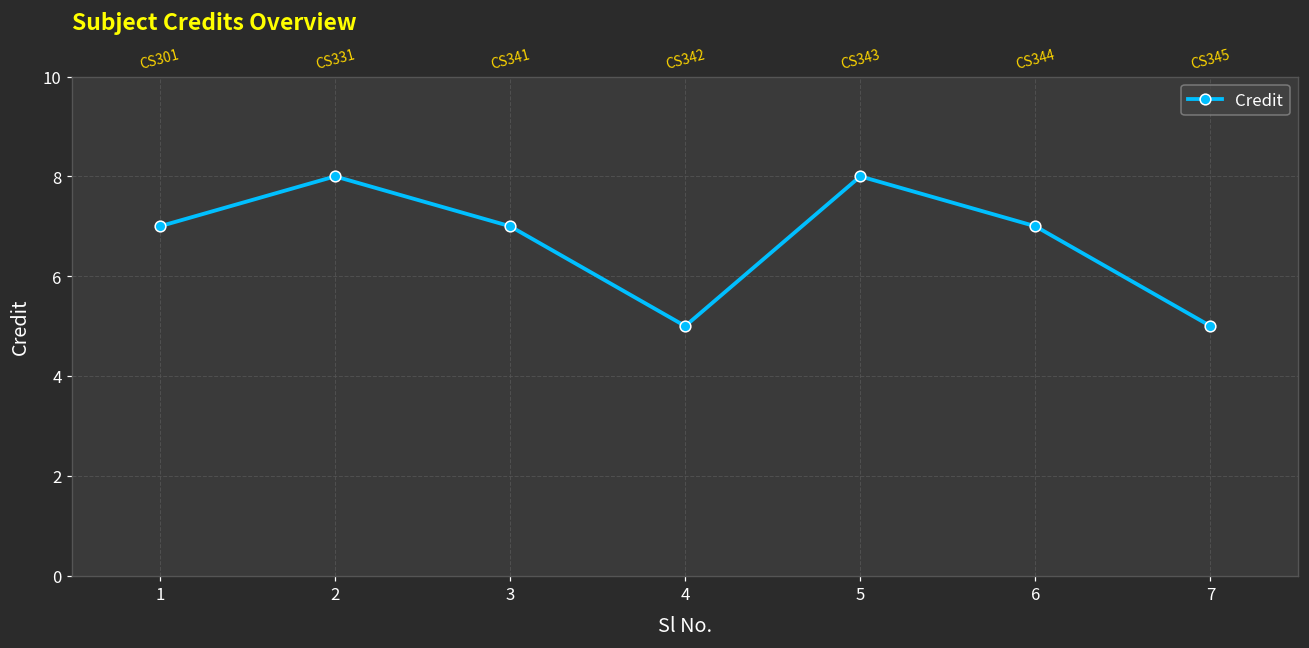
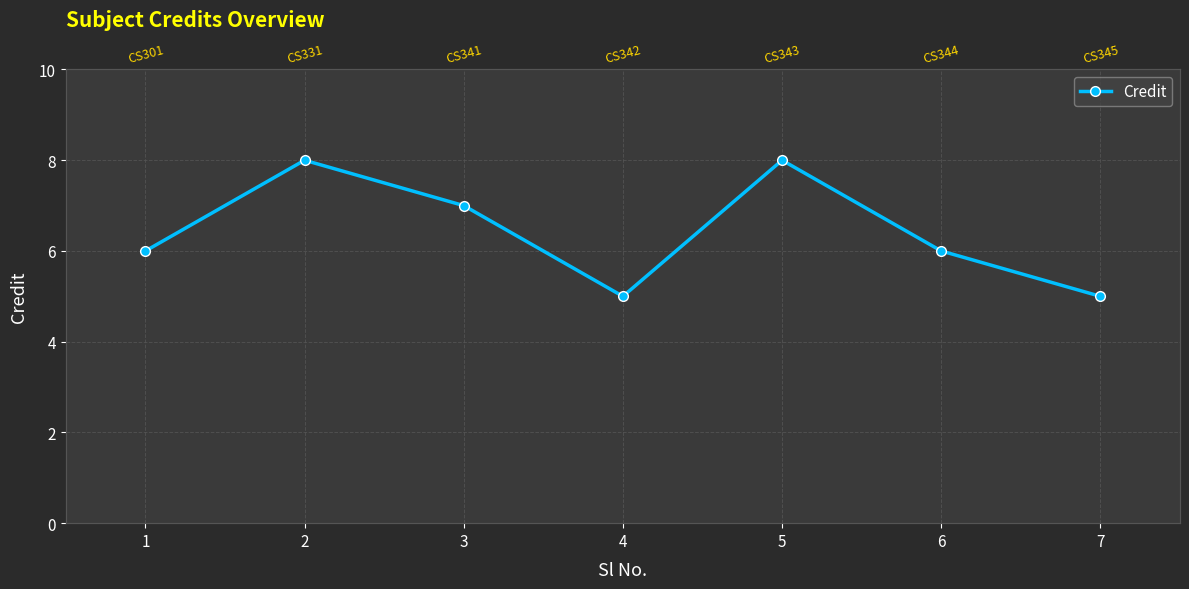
1: 7 -> 6
6: 7 -> 6
